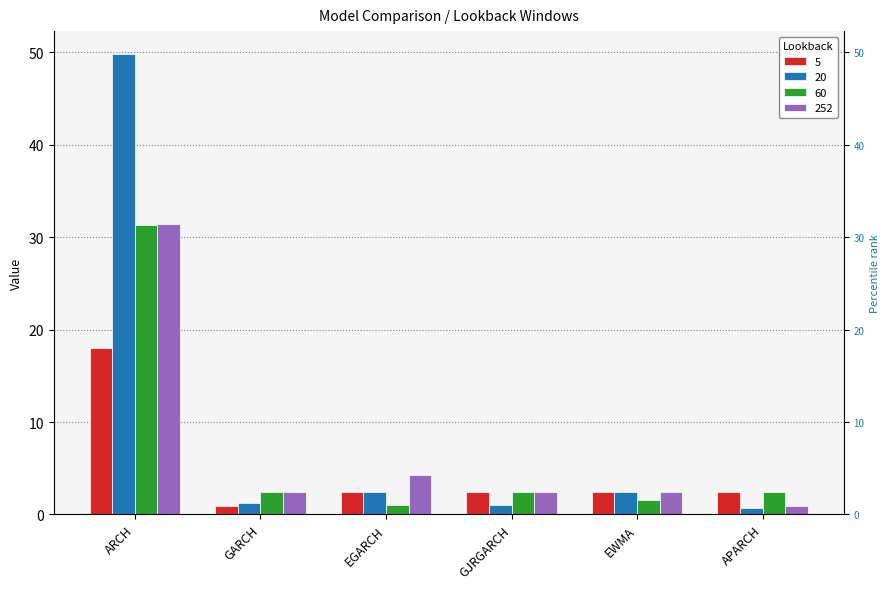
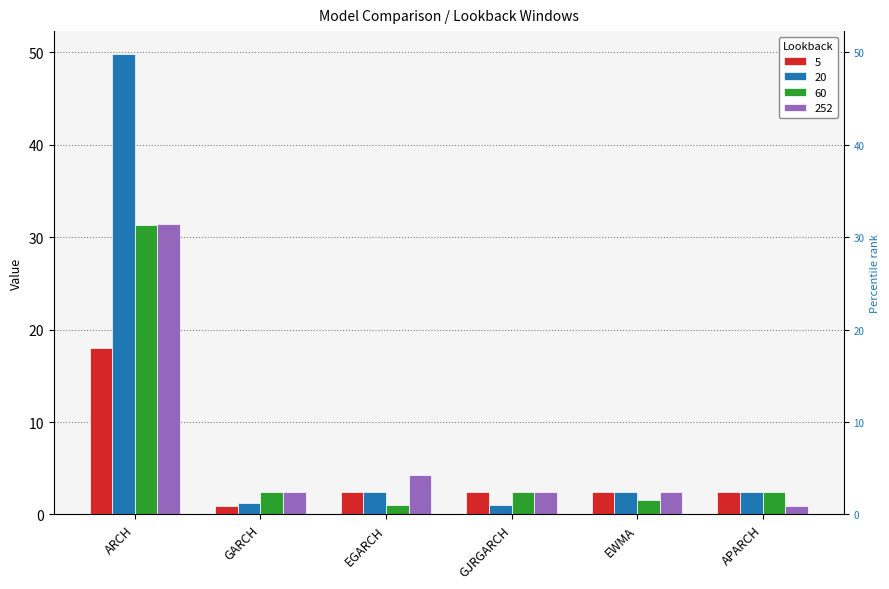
20, APARCH: 1 -> 2
